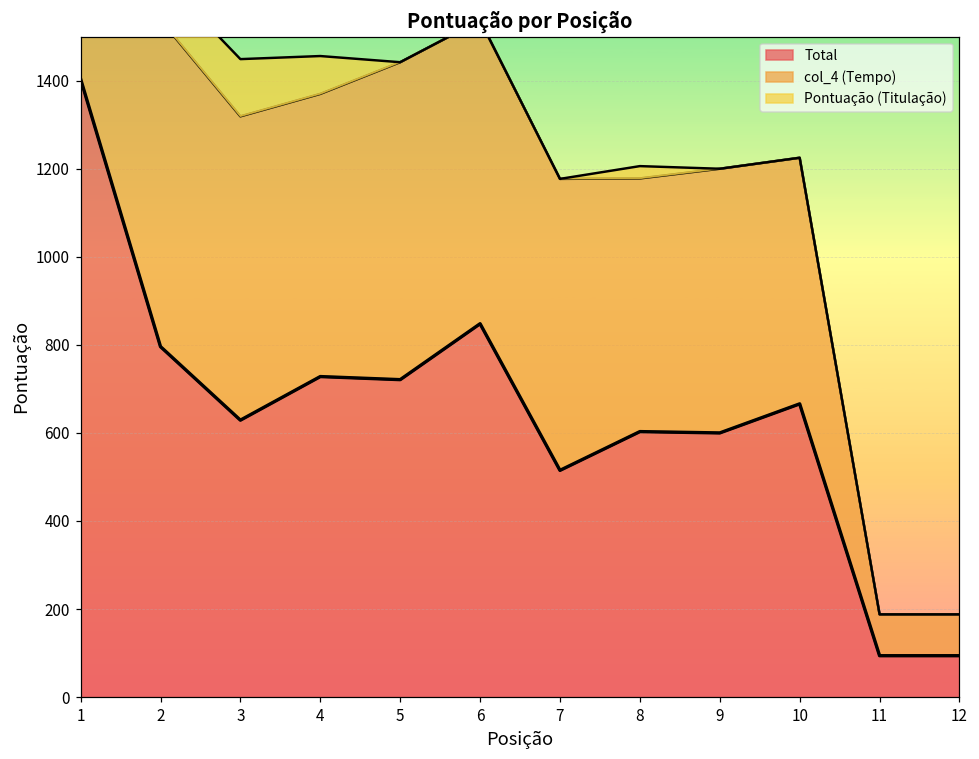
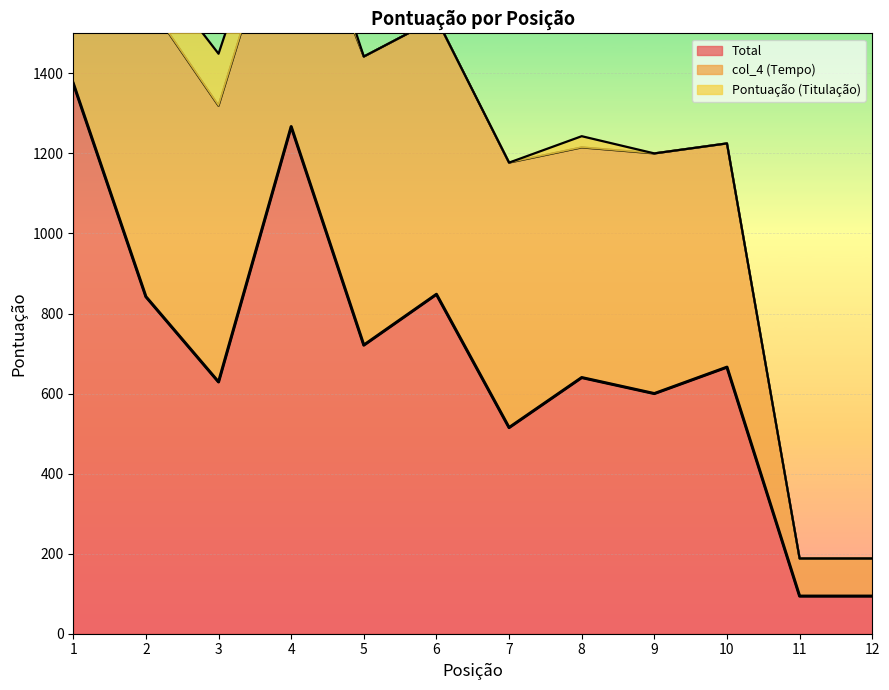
Total, 1: 1400 -> 1380
Total, 2: 800 -> 840
Total, 4: 730 -> 1270
Total, 8: 600 -> 640
